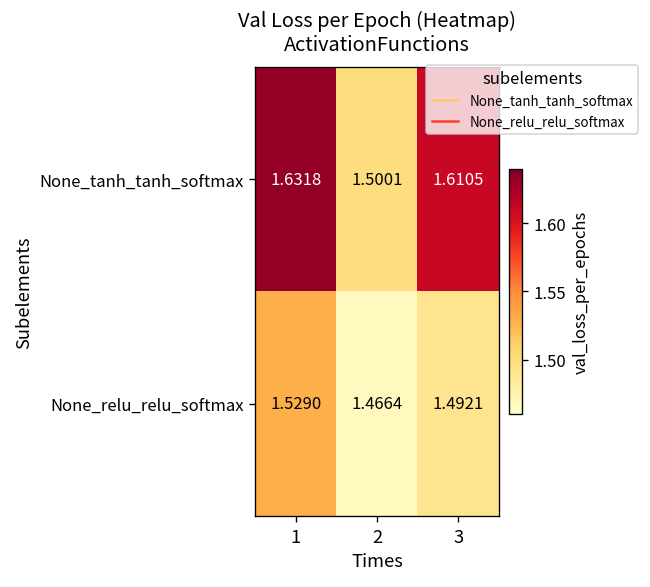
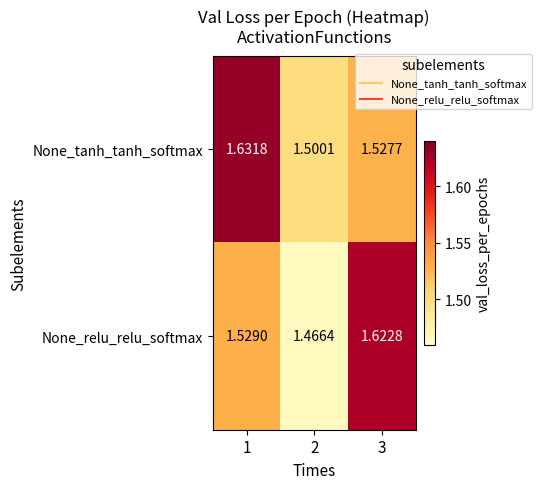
None_tanh_tanh_softmax, 3: 1.6105 -> 1.5277
None_relu_relu_softmax, 3: 1.4921 -> 1.6228
